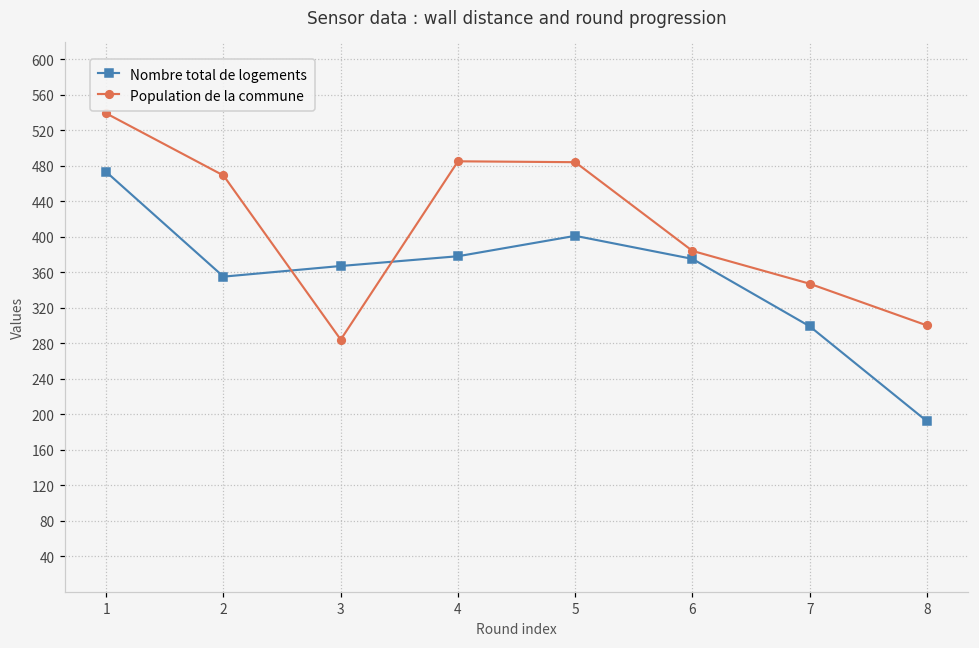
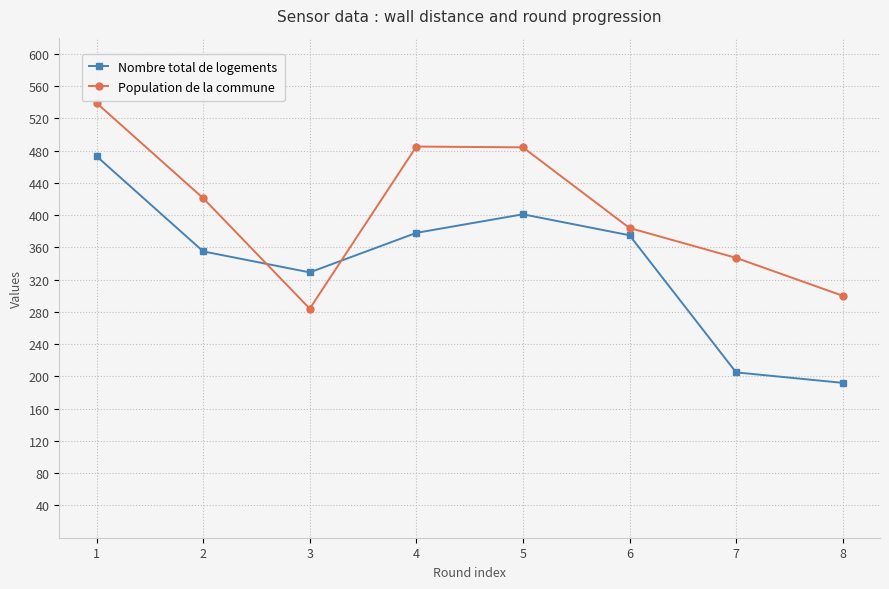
Population de la commune, 2: 470 -> 420
Nombre total de logements, 3: 370 -> 330
Nombre total de logements, 7: 300 -> 210
